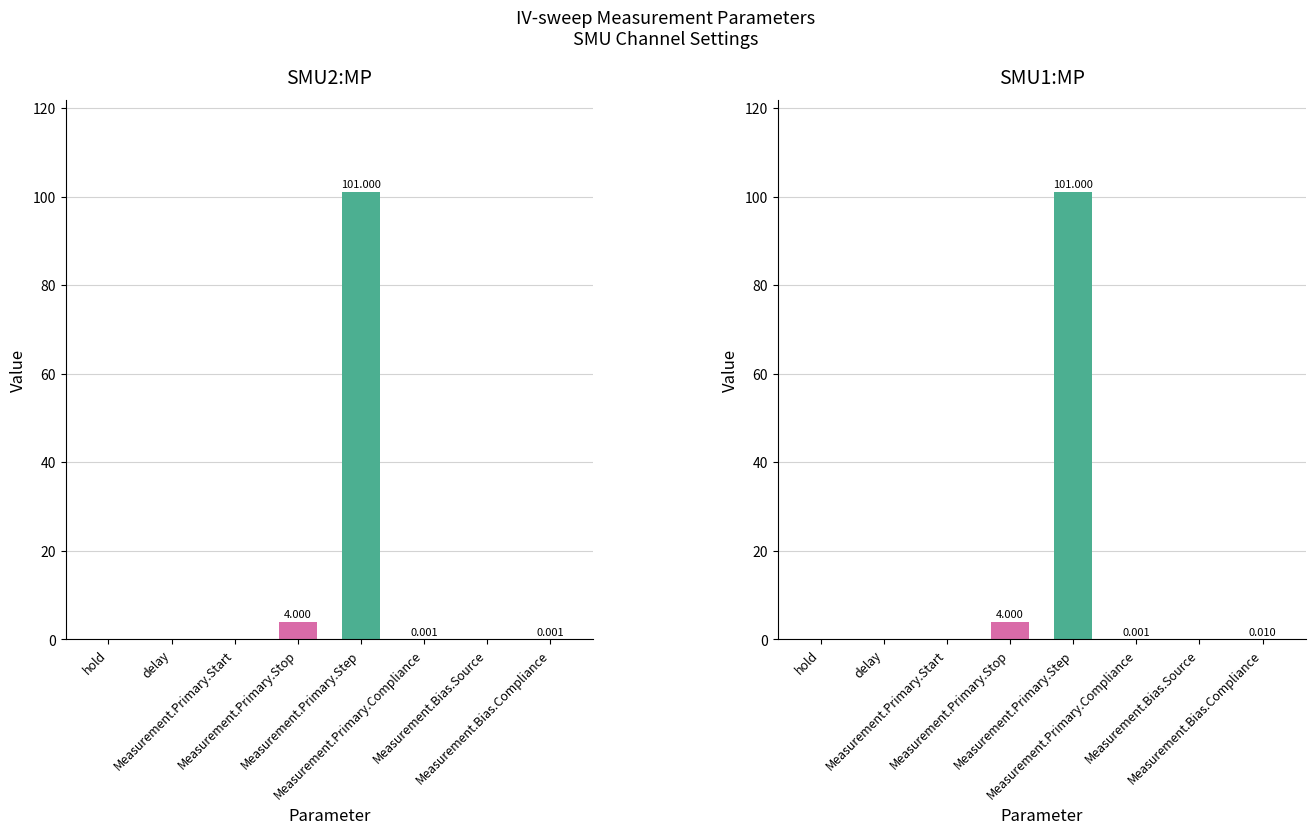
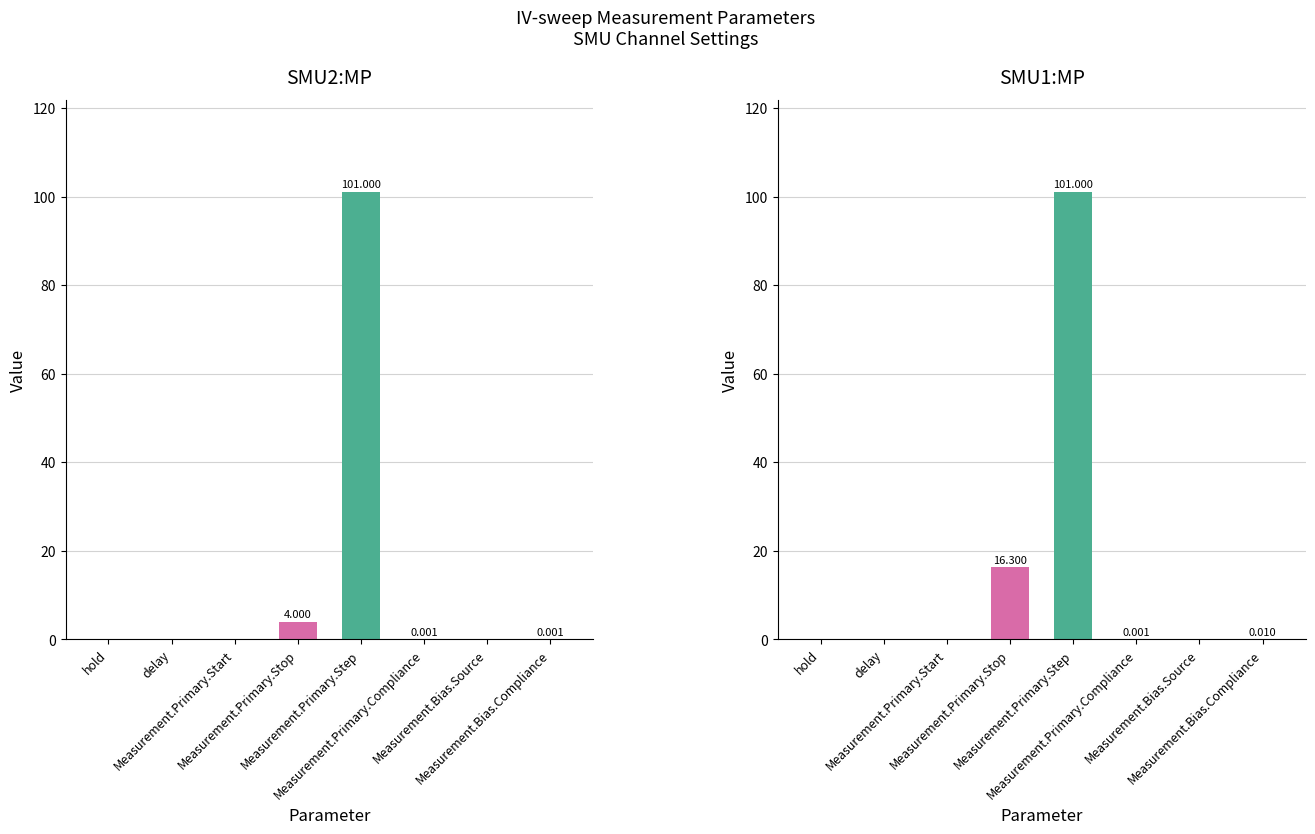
SMU1:MP, Measurement.Primary.Stop: 4.000 -> 16.300
